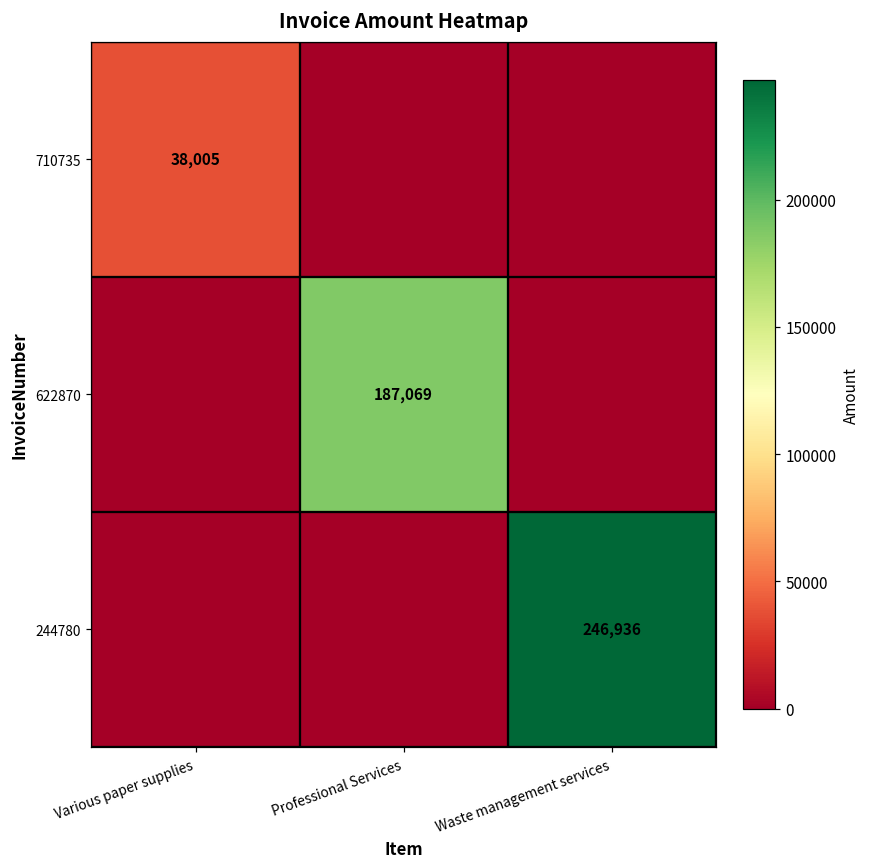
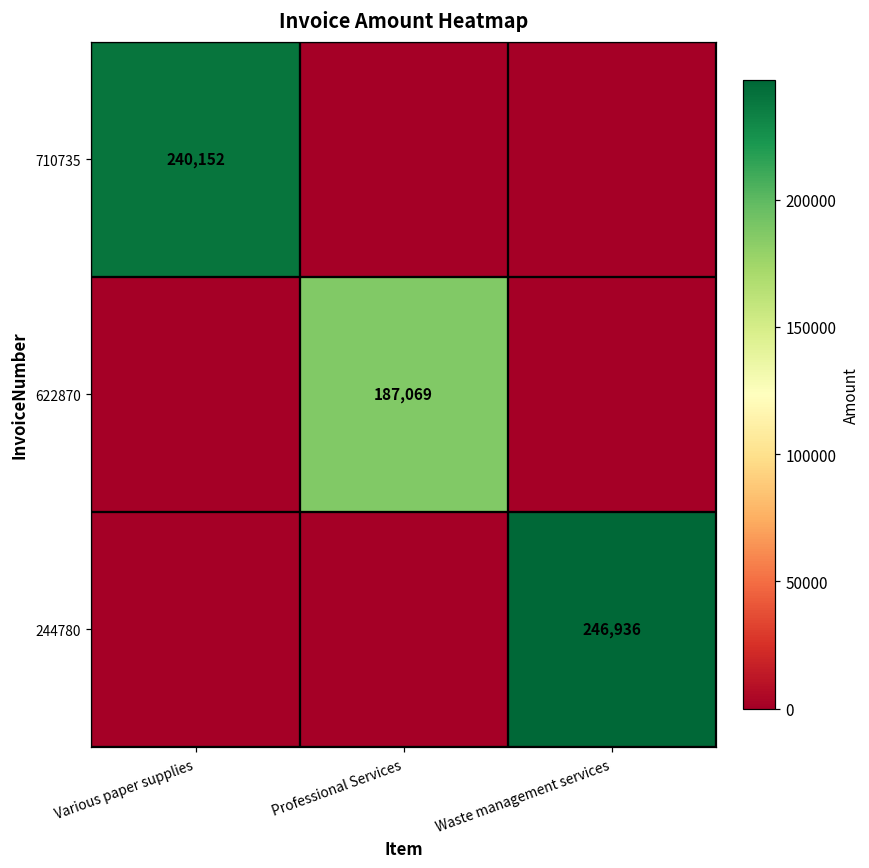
710735, Various paper supplies: 38,005 -> 240,152
